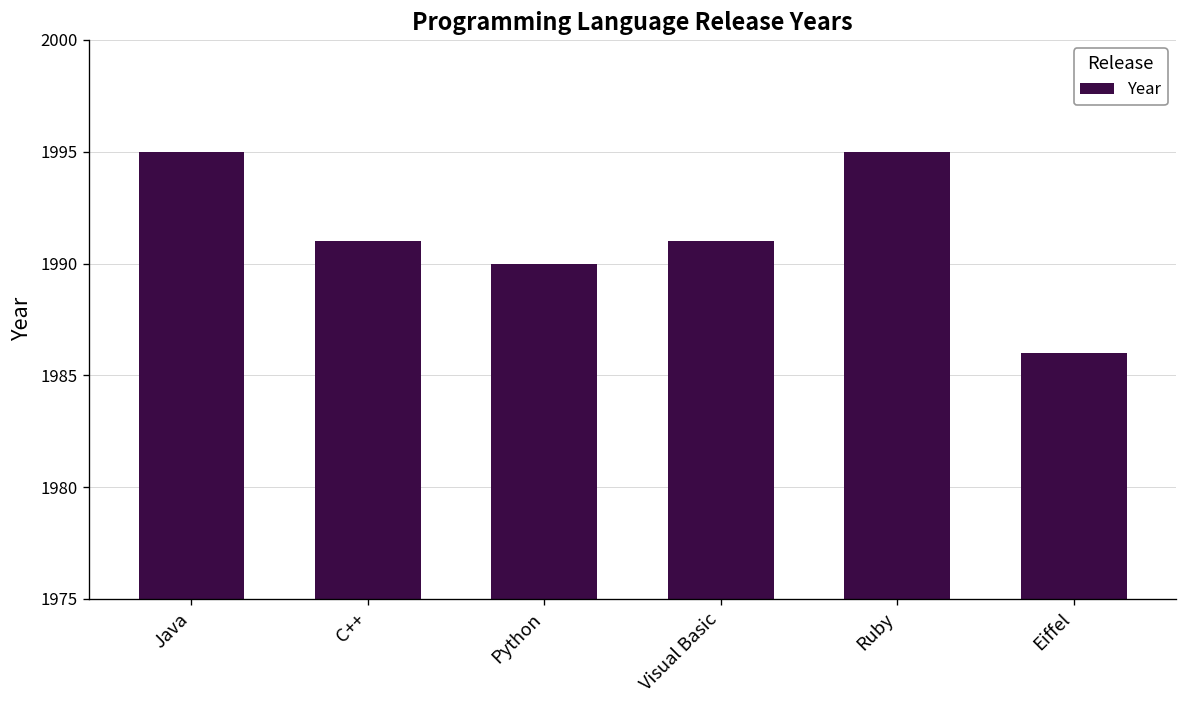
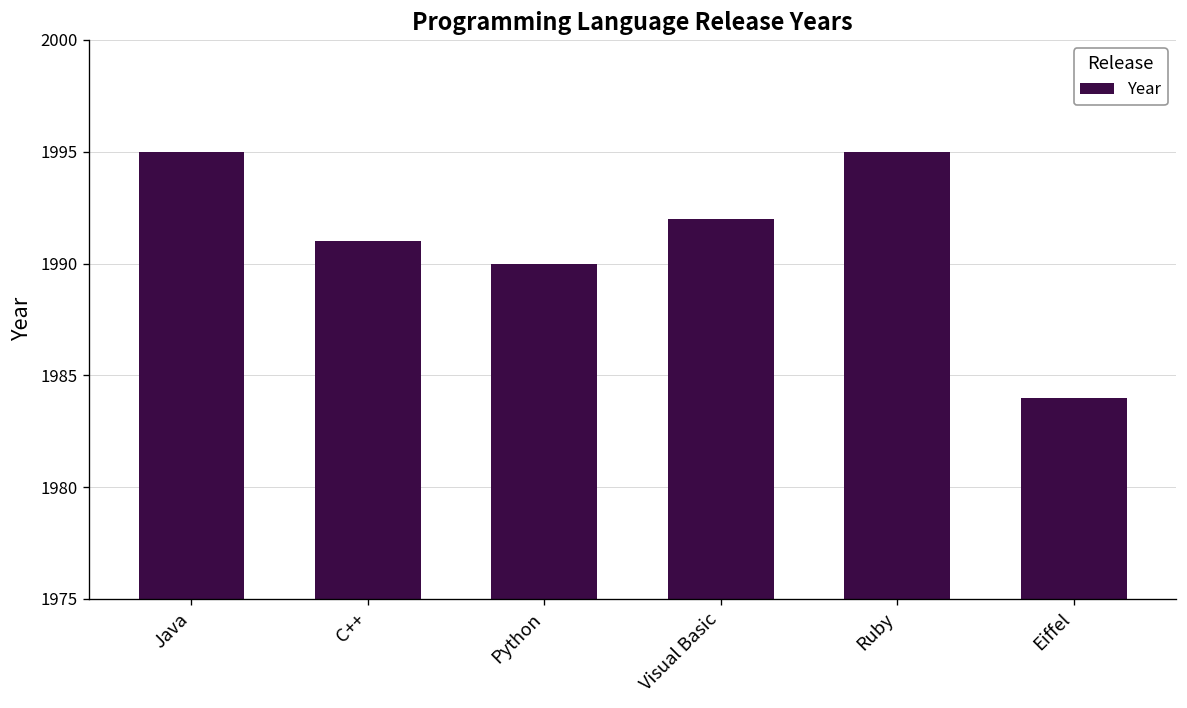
Visual Basic: 1991 -> 1992
Eiffel: 1986 -> 1984
